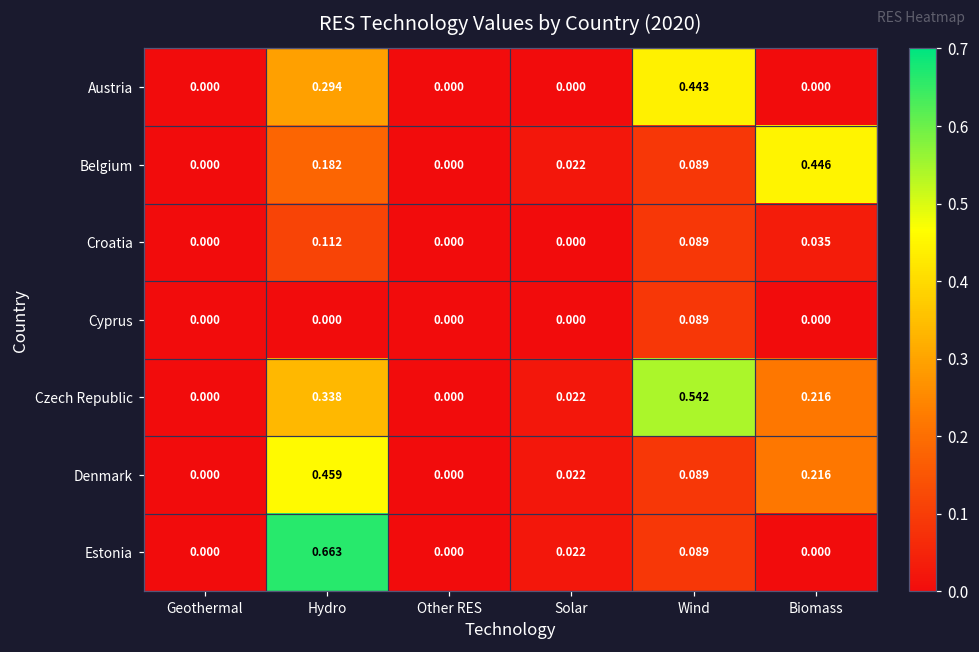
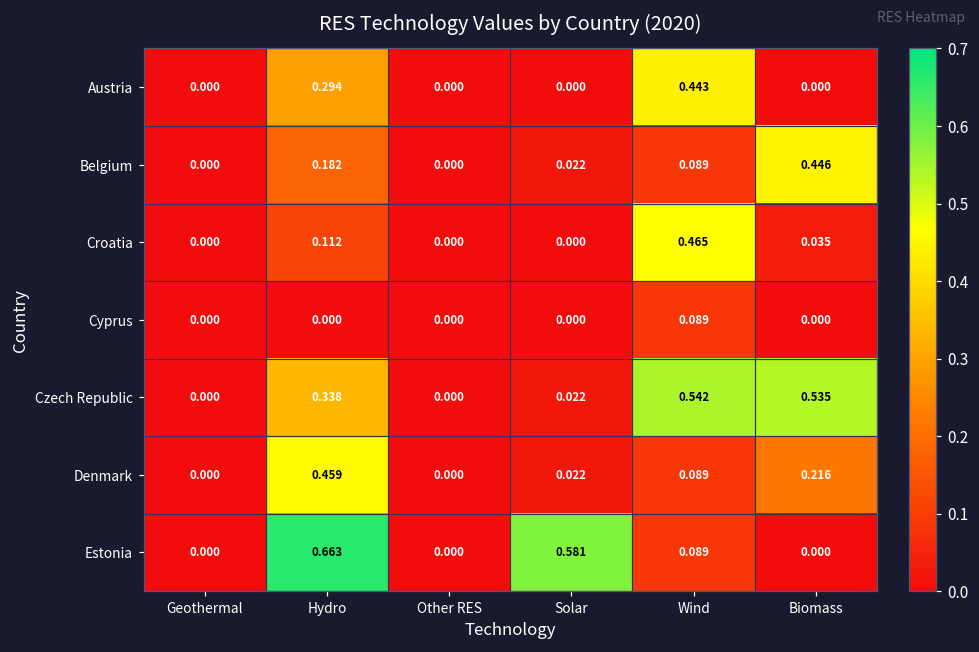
Croatia, Wind: 0.089 -> 0.465
Czech Republic, Biomass: 0.216 -> 0.535
Estonia, Solar: 0.022 -> 0.581
